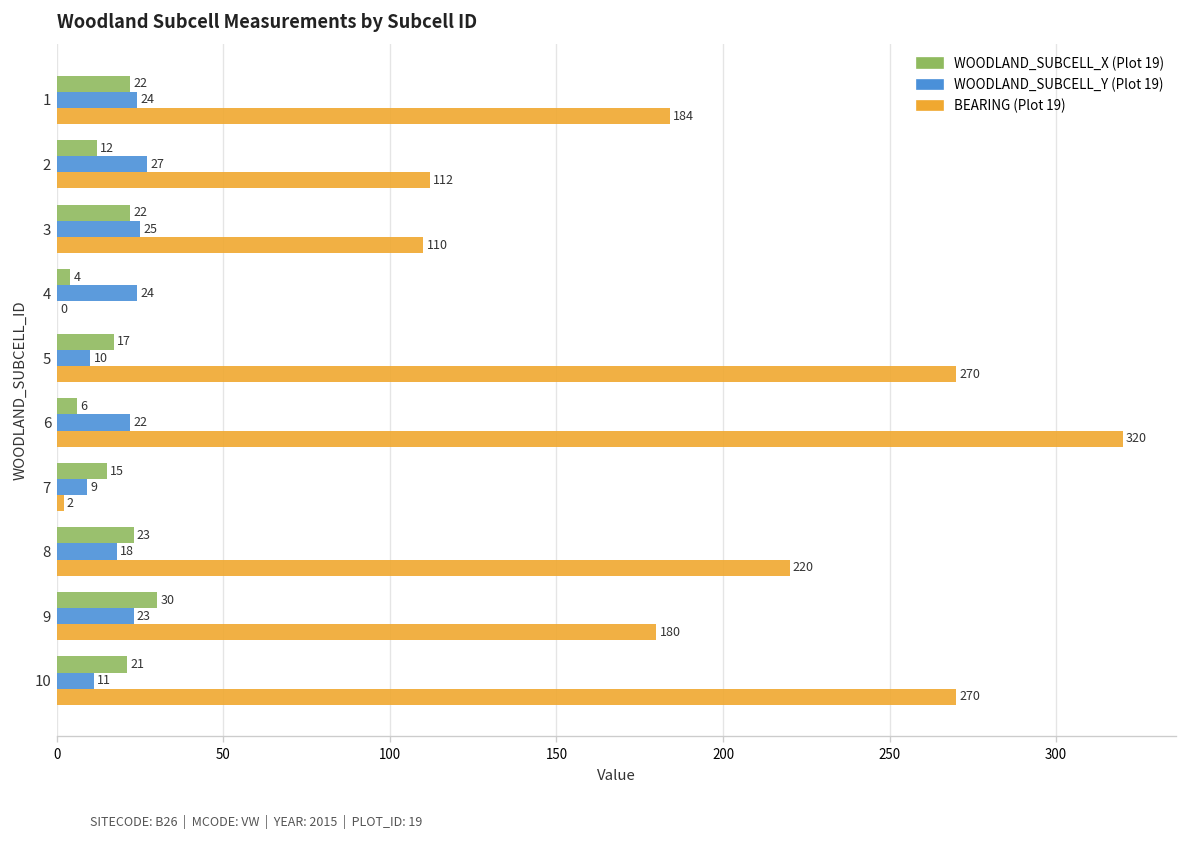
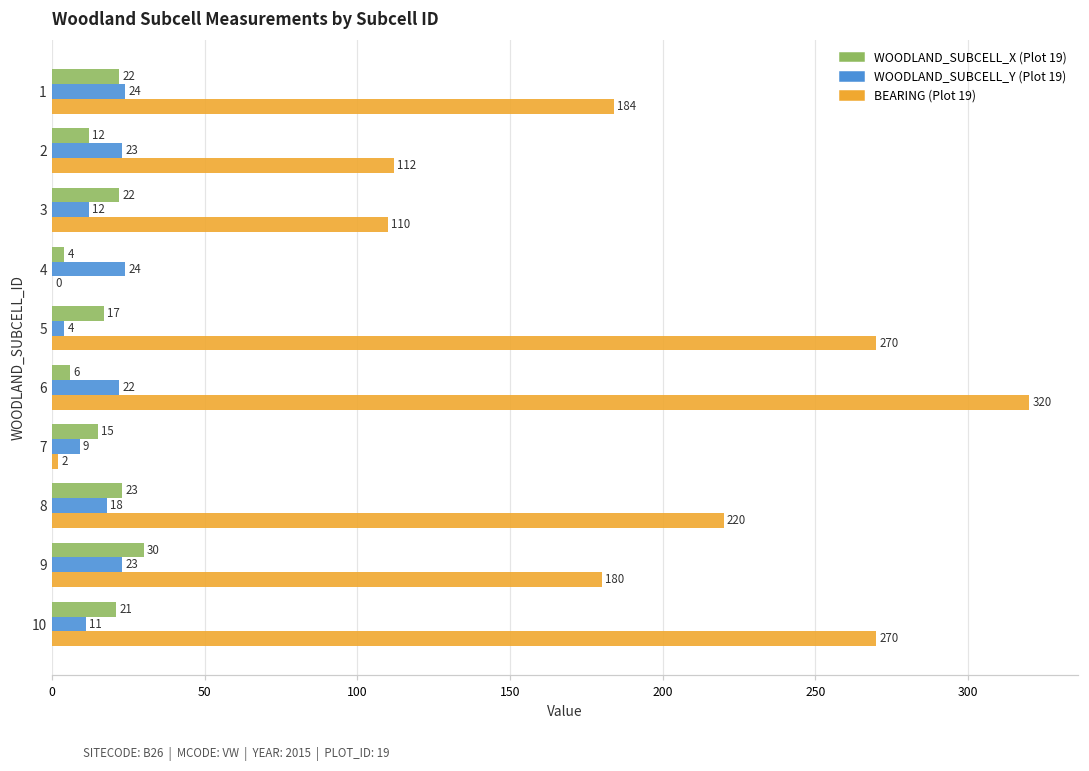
WOODLAND_SUBCELL_Y (Plot 19), 2: 27 -> 23
WOODLAND_SUBCELL_Y (Plot 19), 3: 25 -> 12
WOODLAND_SUBCELL_Y (Plot 19), 5: 10 -> 4
